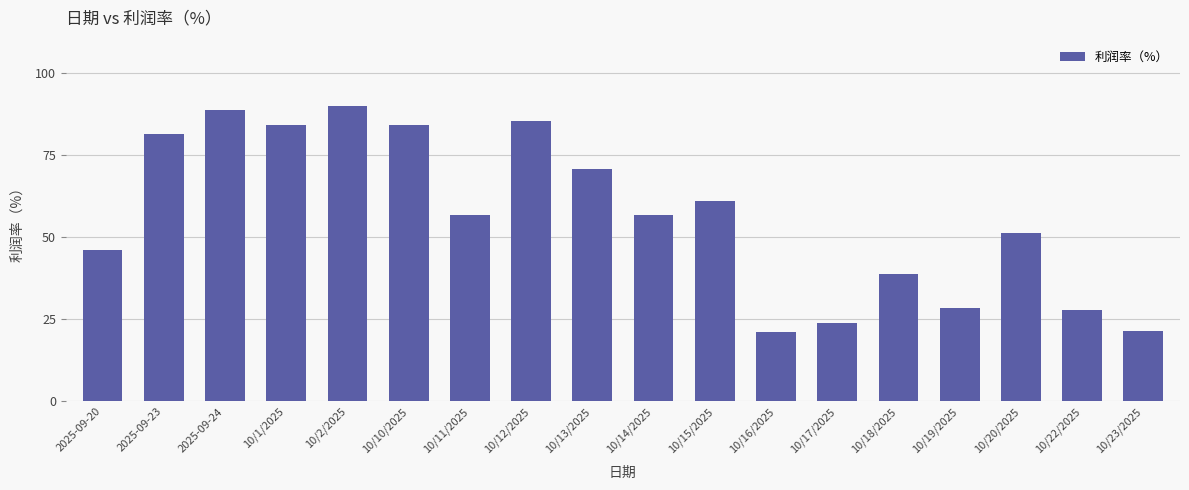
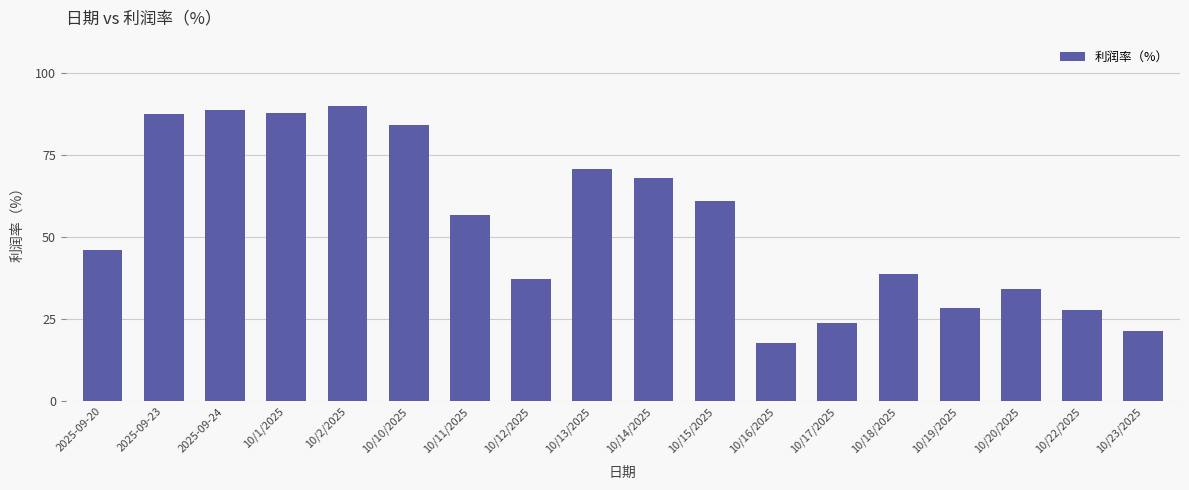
2025-09-23: 81 -> 87
10/1/2025: 84 -> 88
10/12/2025: 85 -> 37
10/14/2025: 57 -> 68
10/16/2025: 21 -> 18
10/20/2025: 51 -> 34
